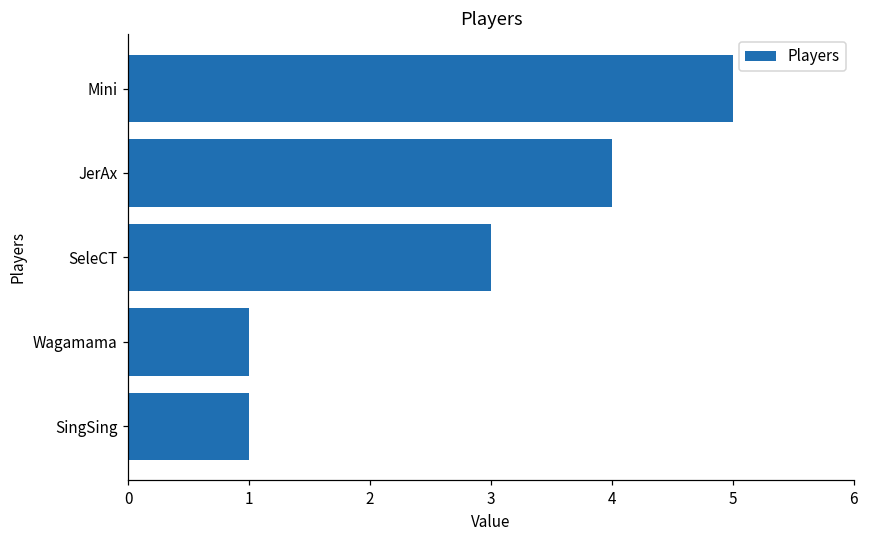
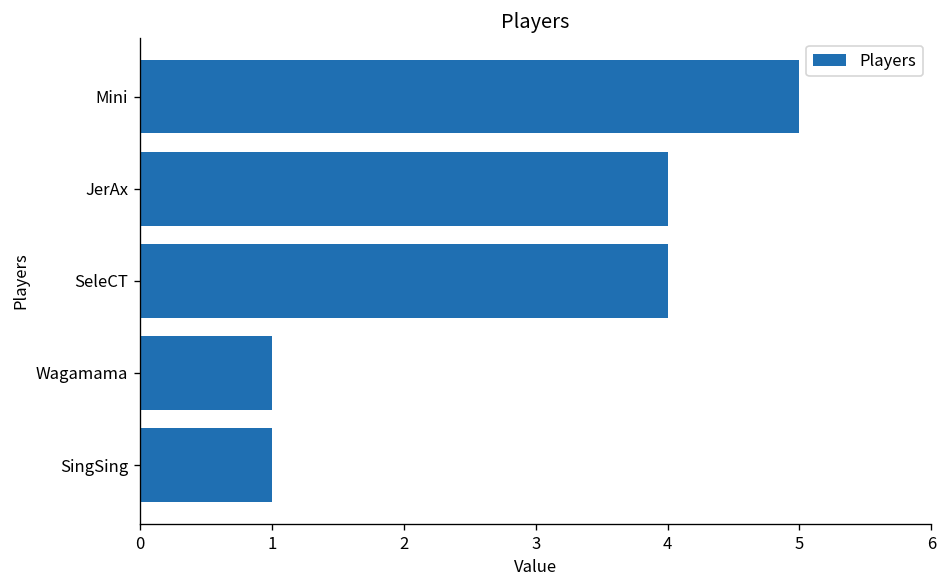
SeleCT: 3 -> 4
